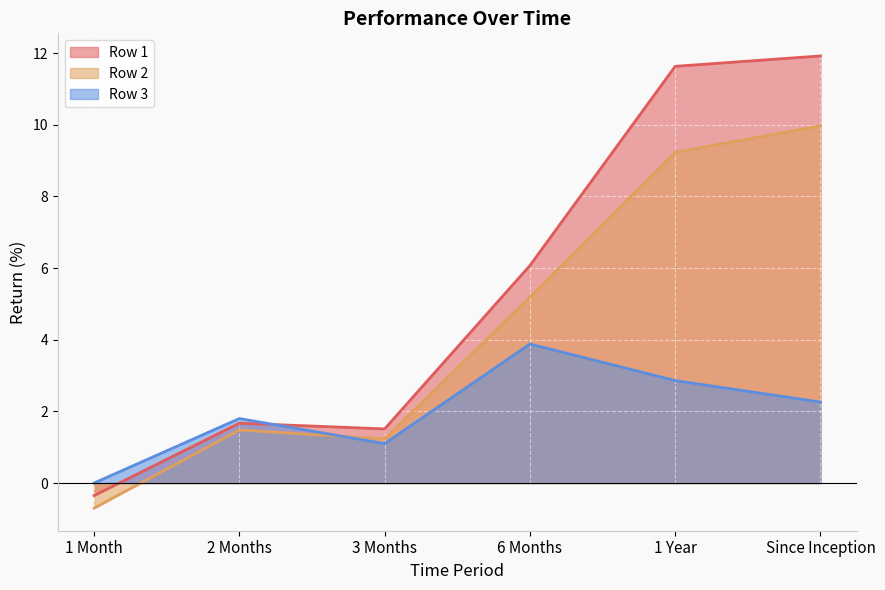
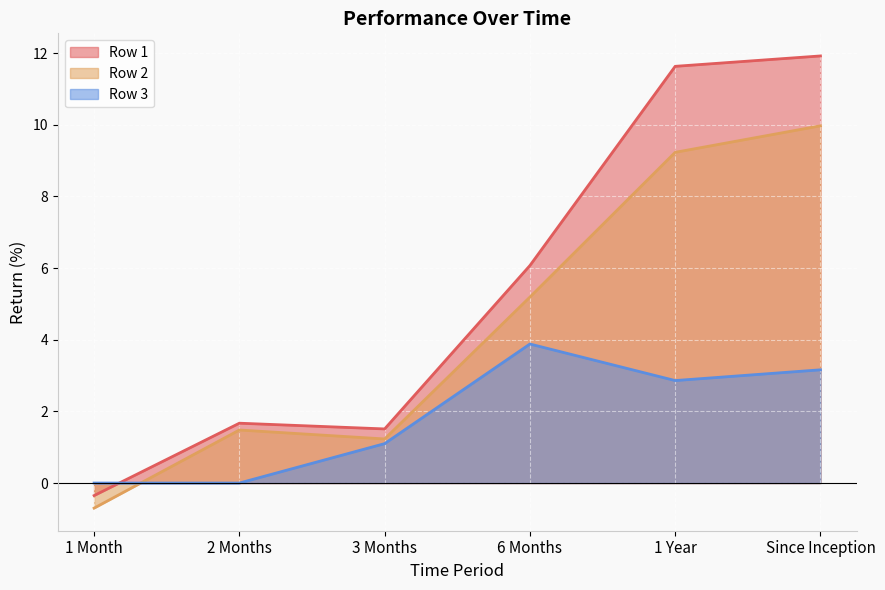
Row 3, 2 Months: 1.8 -> 0.0
Row 3, Since Inception: 2.3 -> 3.2
